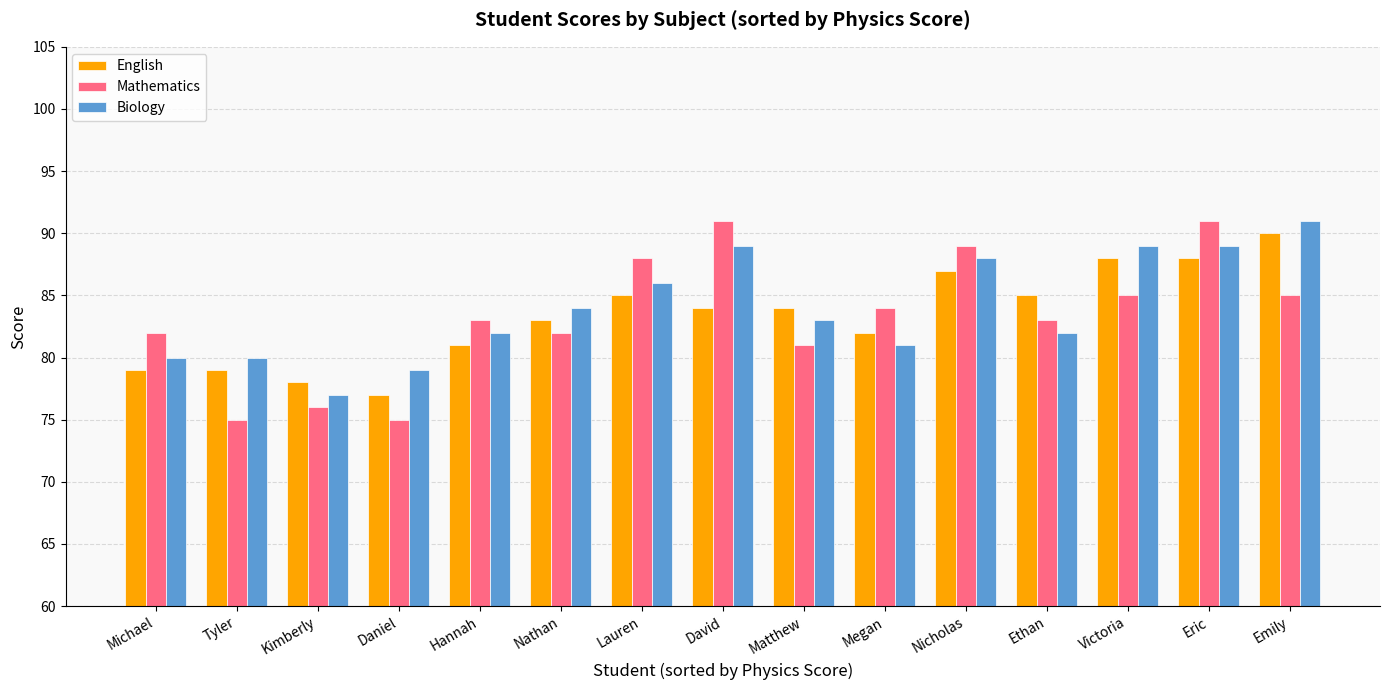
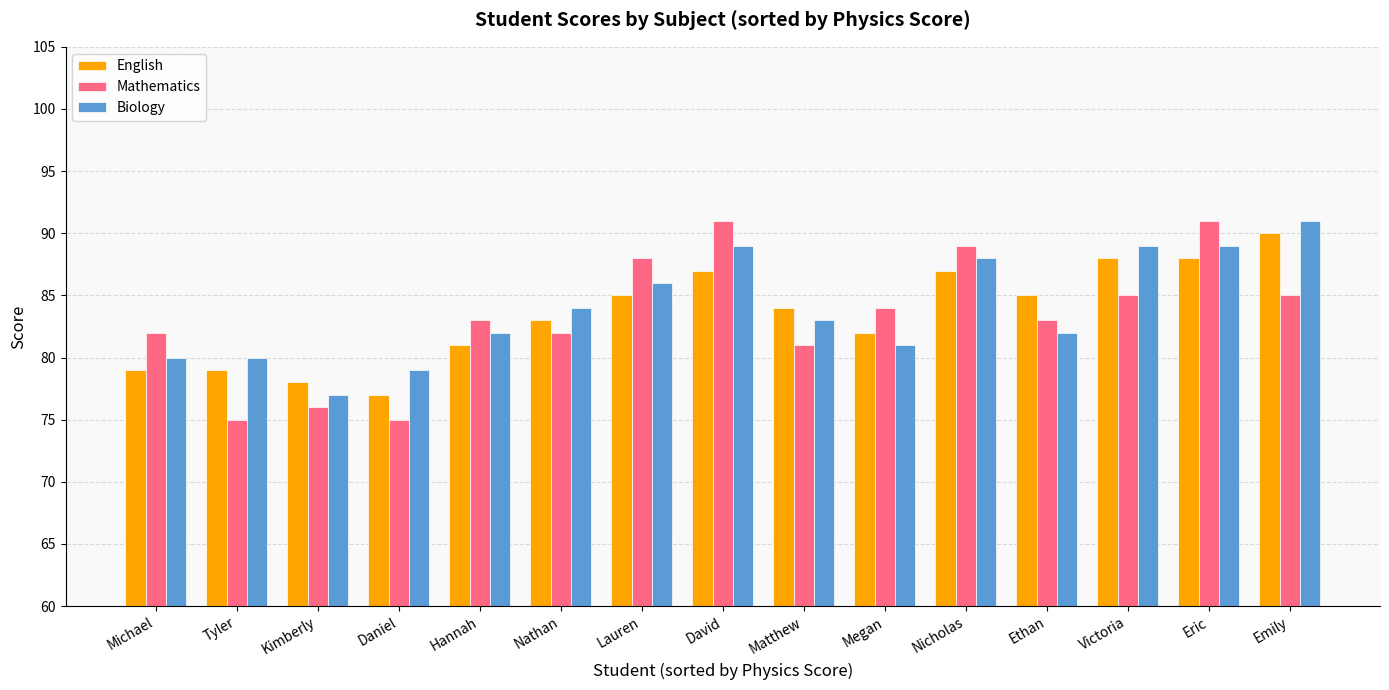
English, David: 84 -> 87
